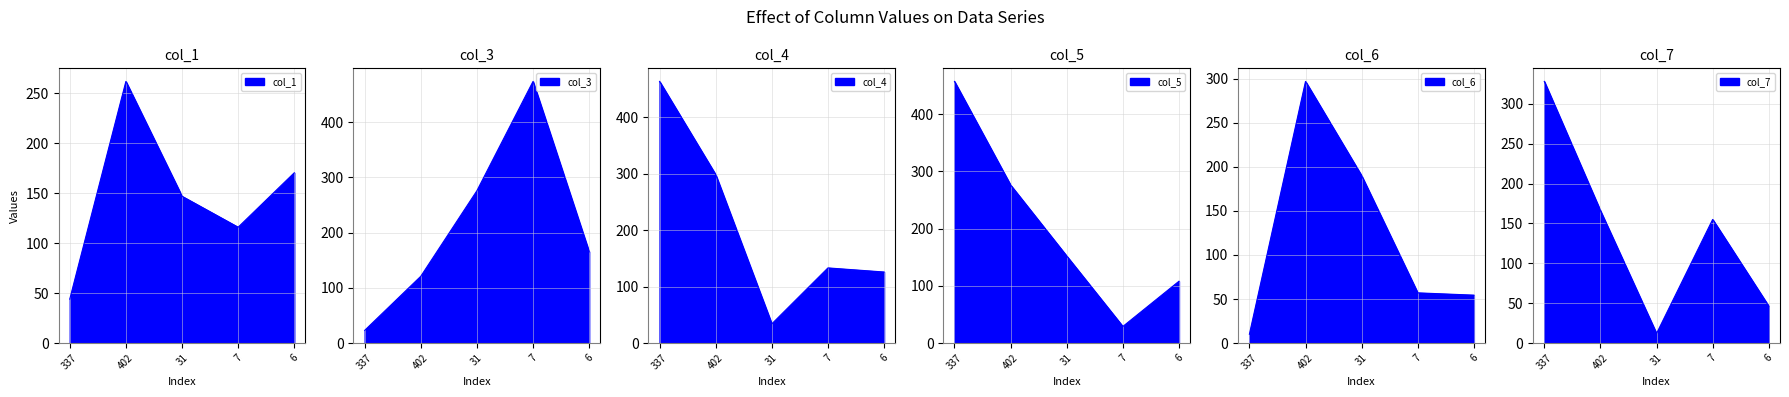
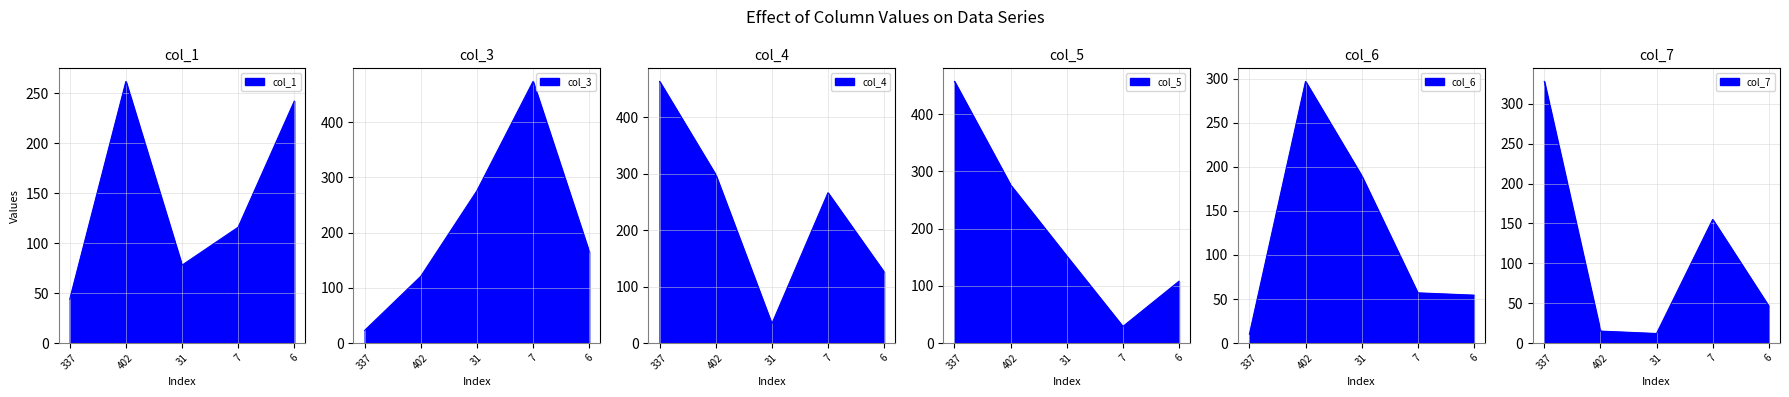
col_1, 31: 150 -> 80
col_1, 6: 170 -> 240
col_4, 7: 130 -> 270
col_7, 402: 170 -> 20
